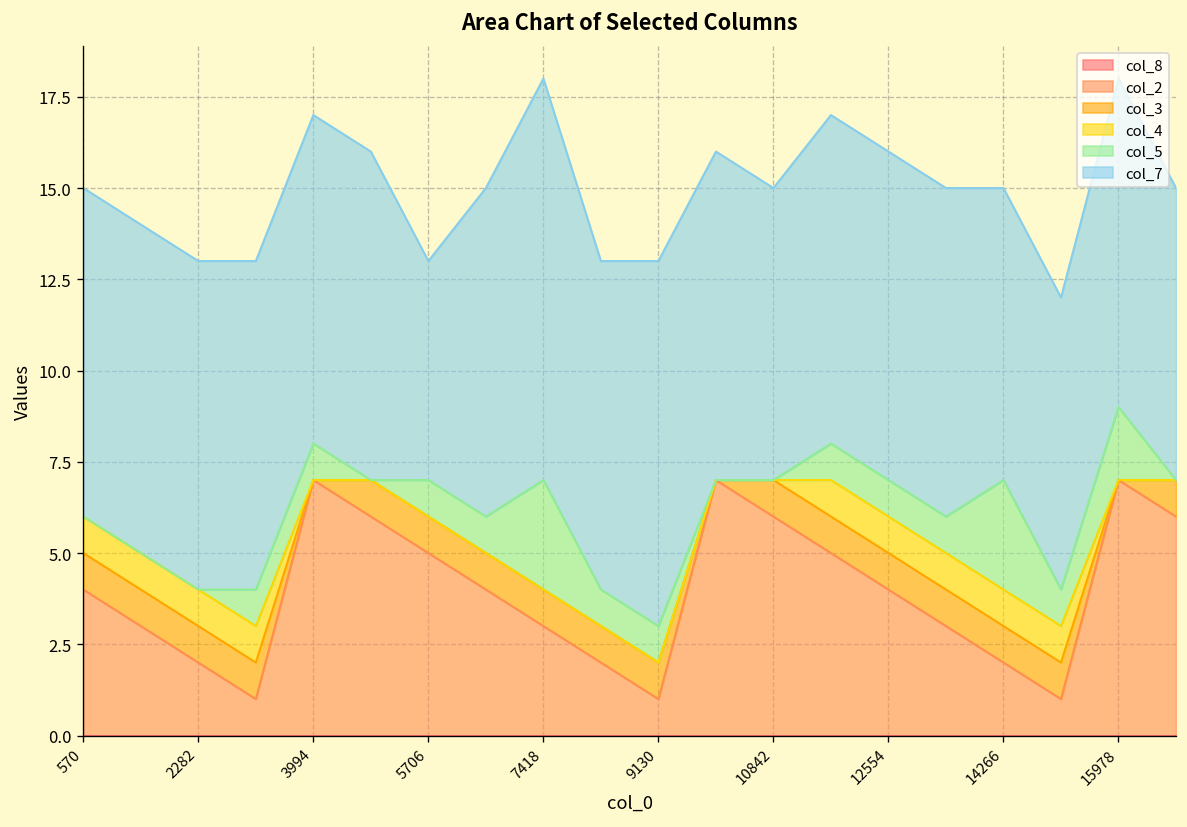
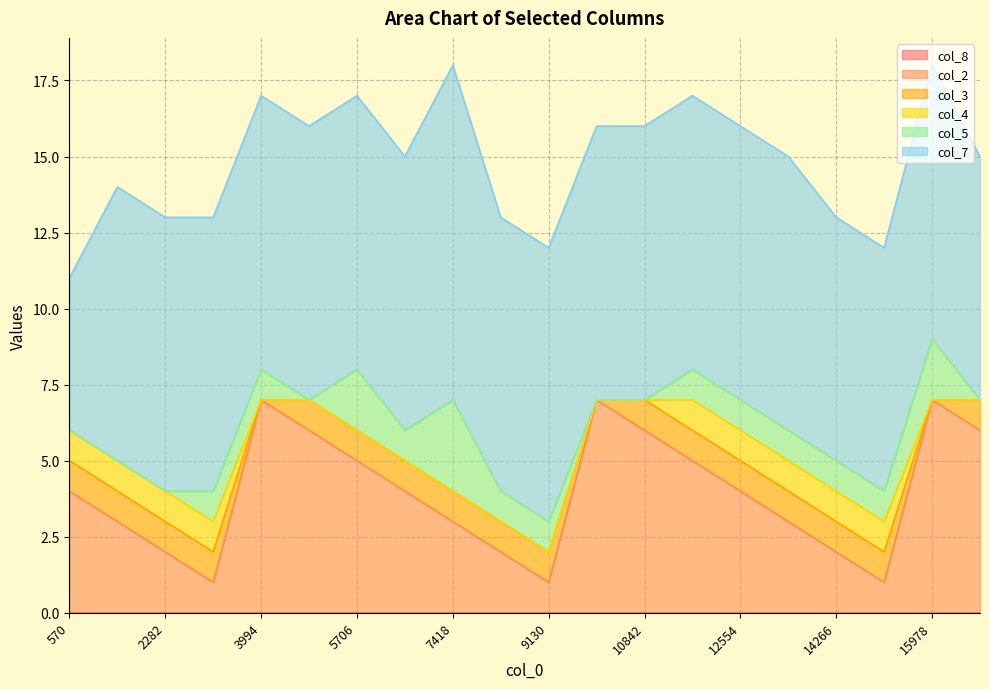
col_7, 570: 9 -> 5
col_5, 5706: 1 -> 2
col_7, 5706: 6 -> 9
col_7, 9130: 10 -> 9
col_7, 10842: 8 -> 9
col_5, 14266: 3 -> 1
